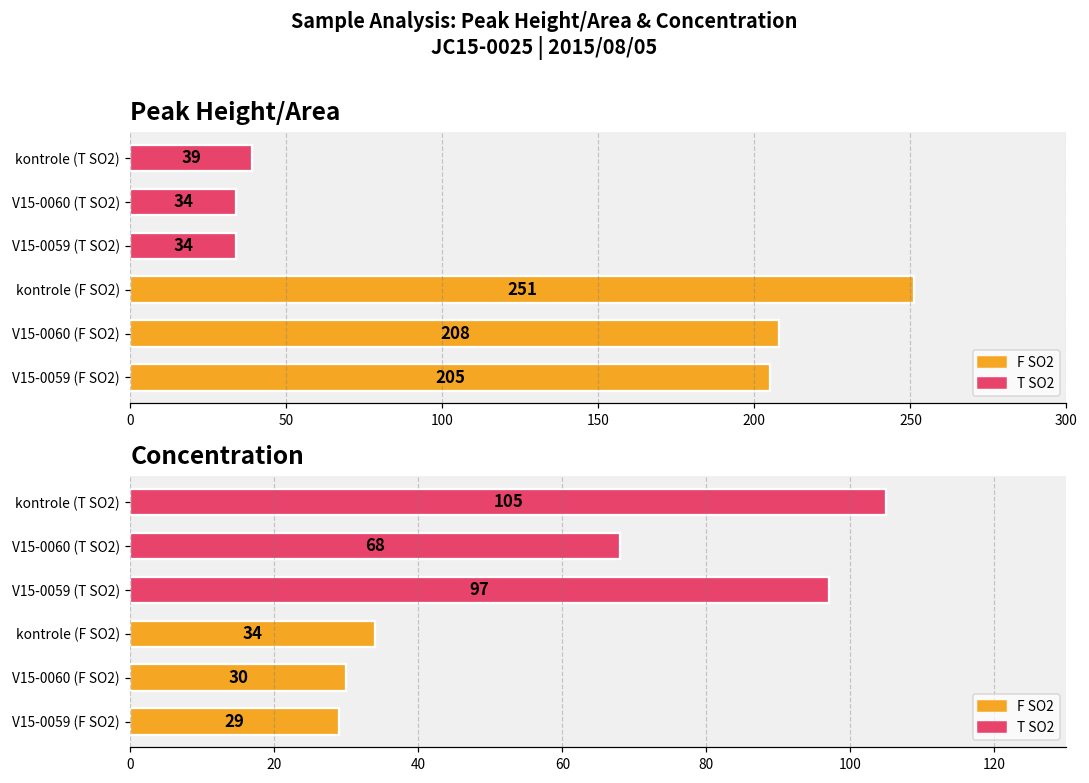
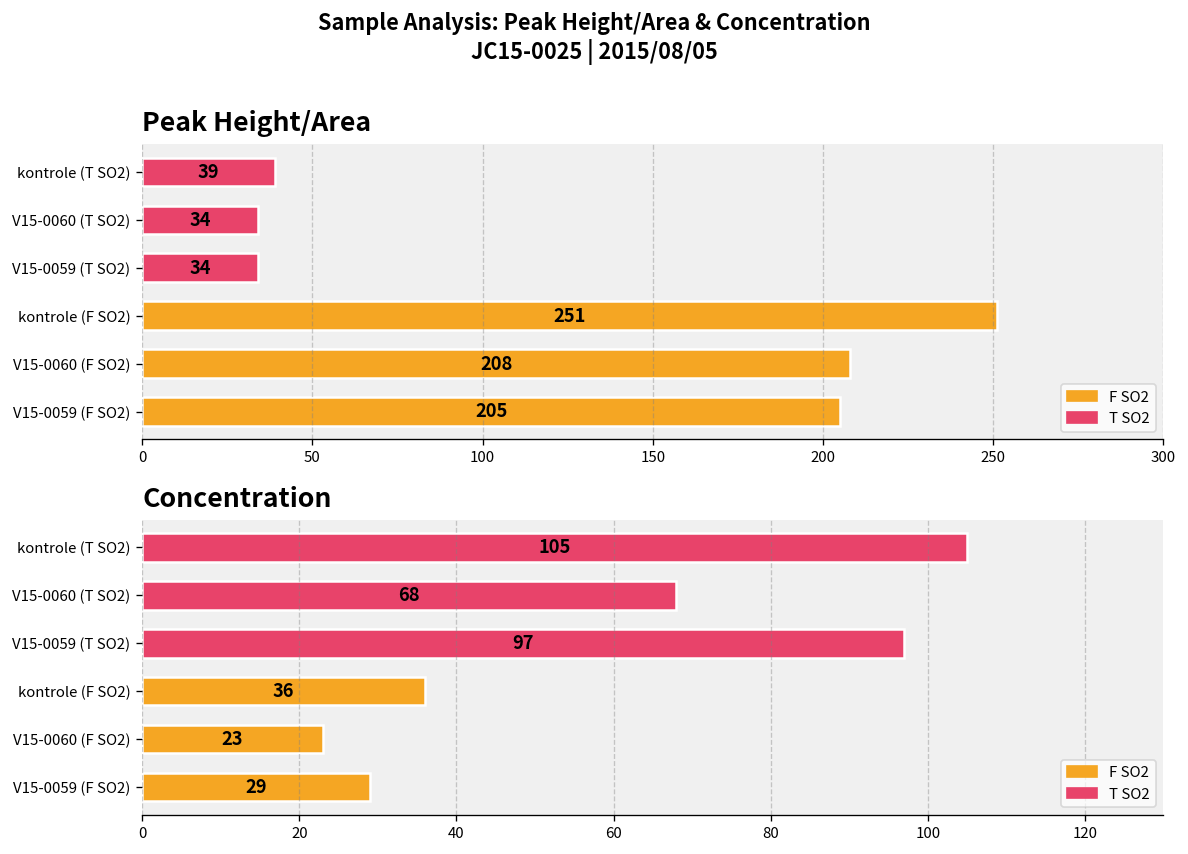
Concentration, kontrole (F SO2): 34 -> 36
Concentration, V15-0060 (F SO2): 30 -> 23
